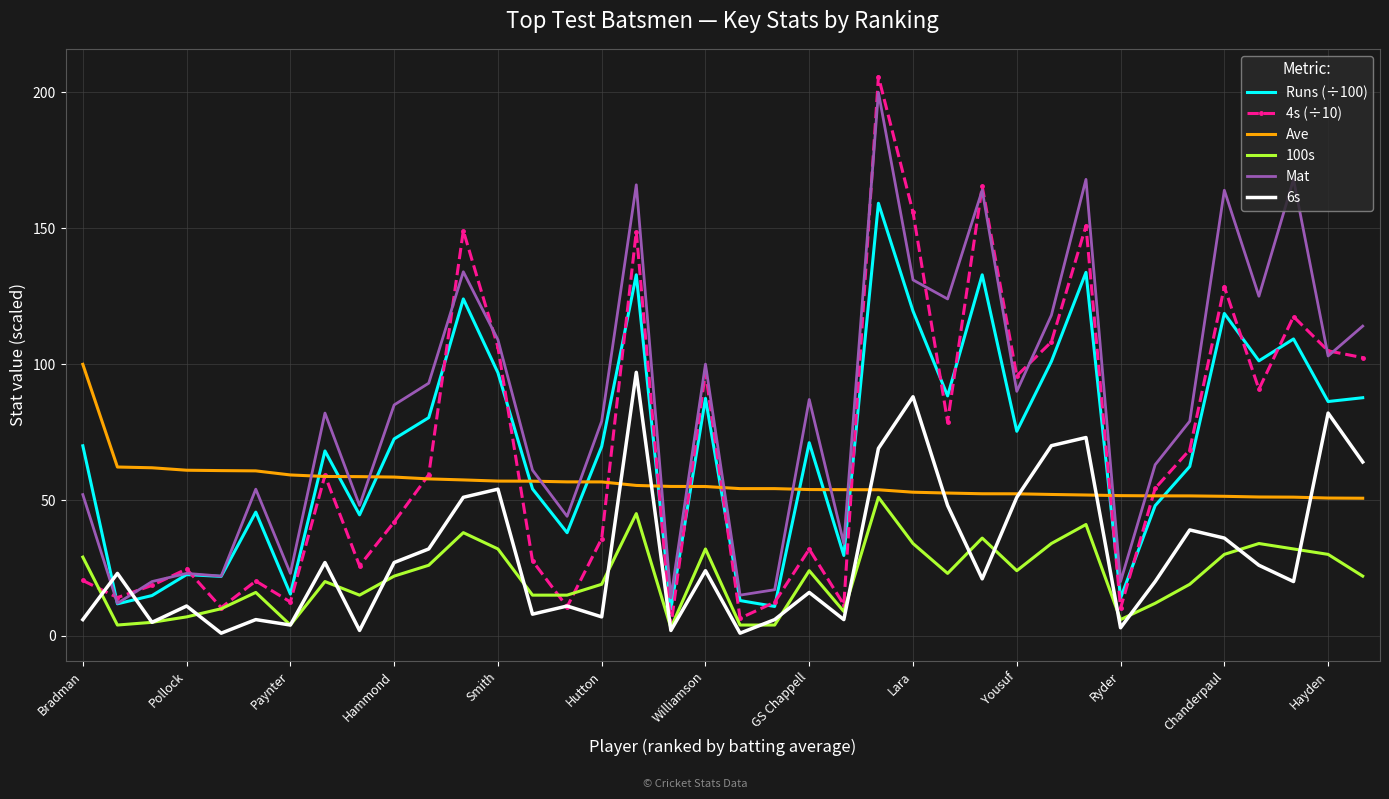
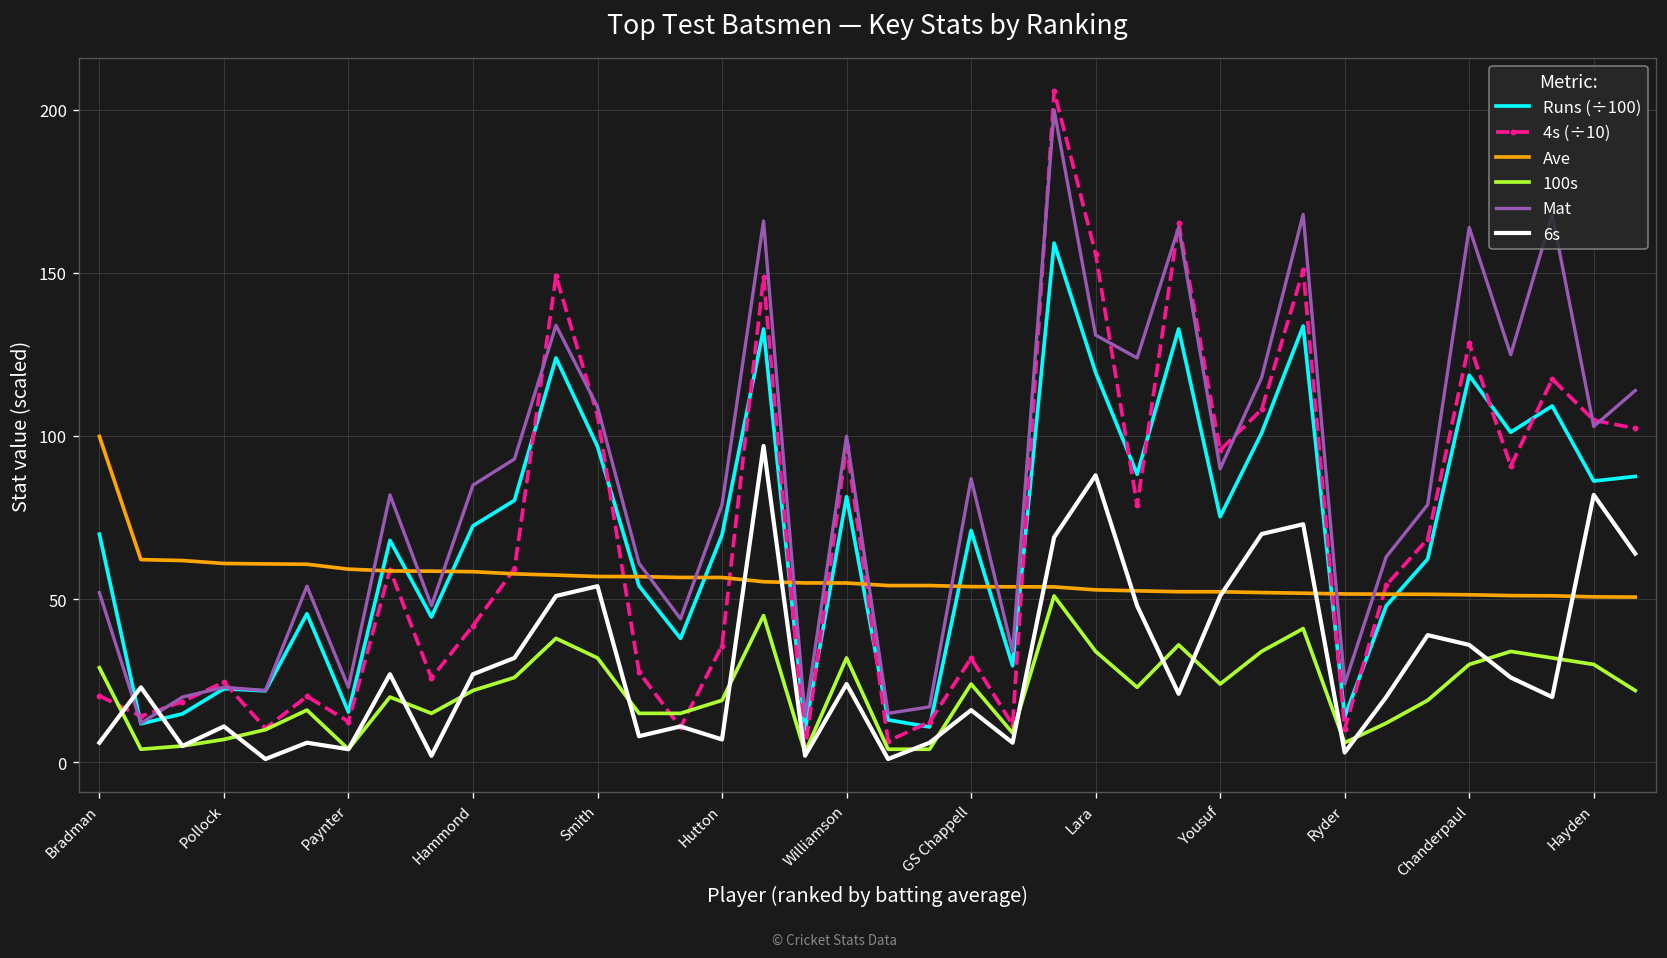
Runs (÷100), Williamson: 87 -> 81
Mat, Ryder: 20 -> 24
